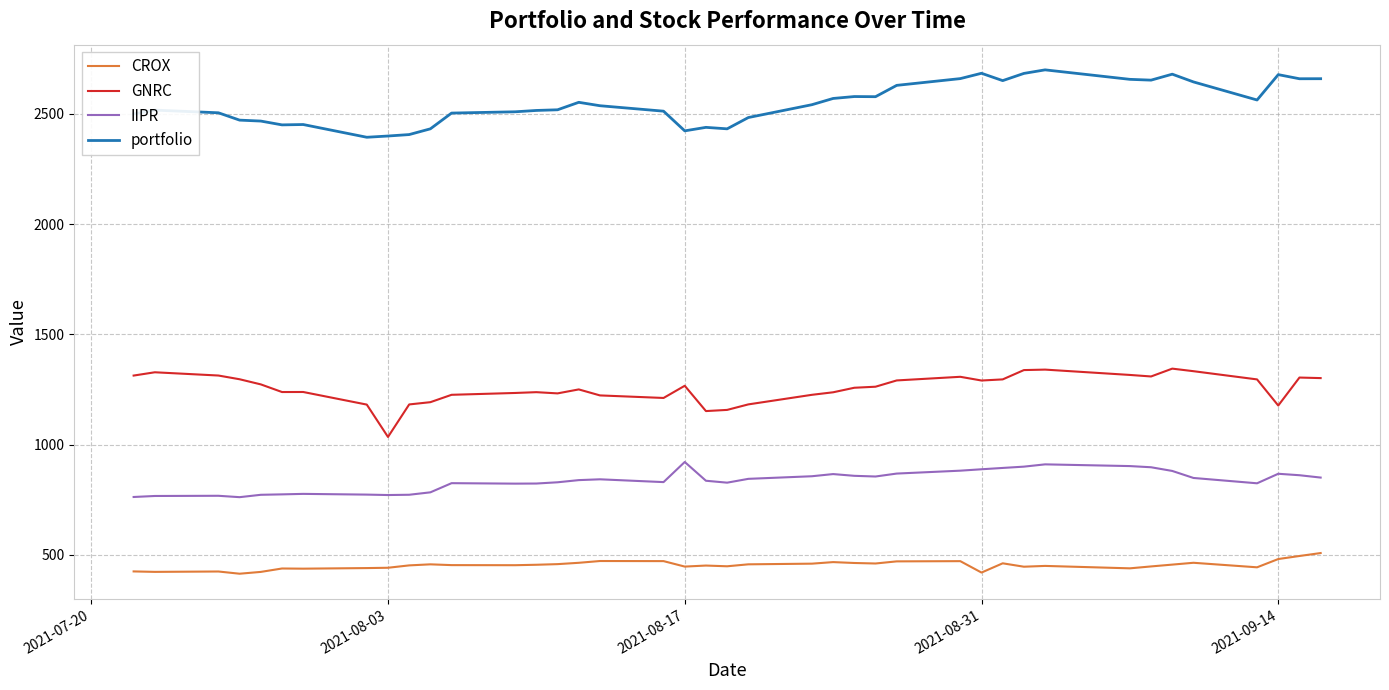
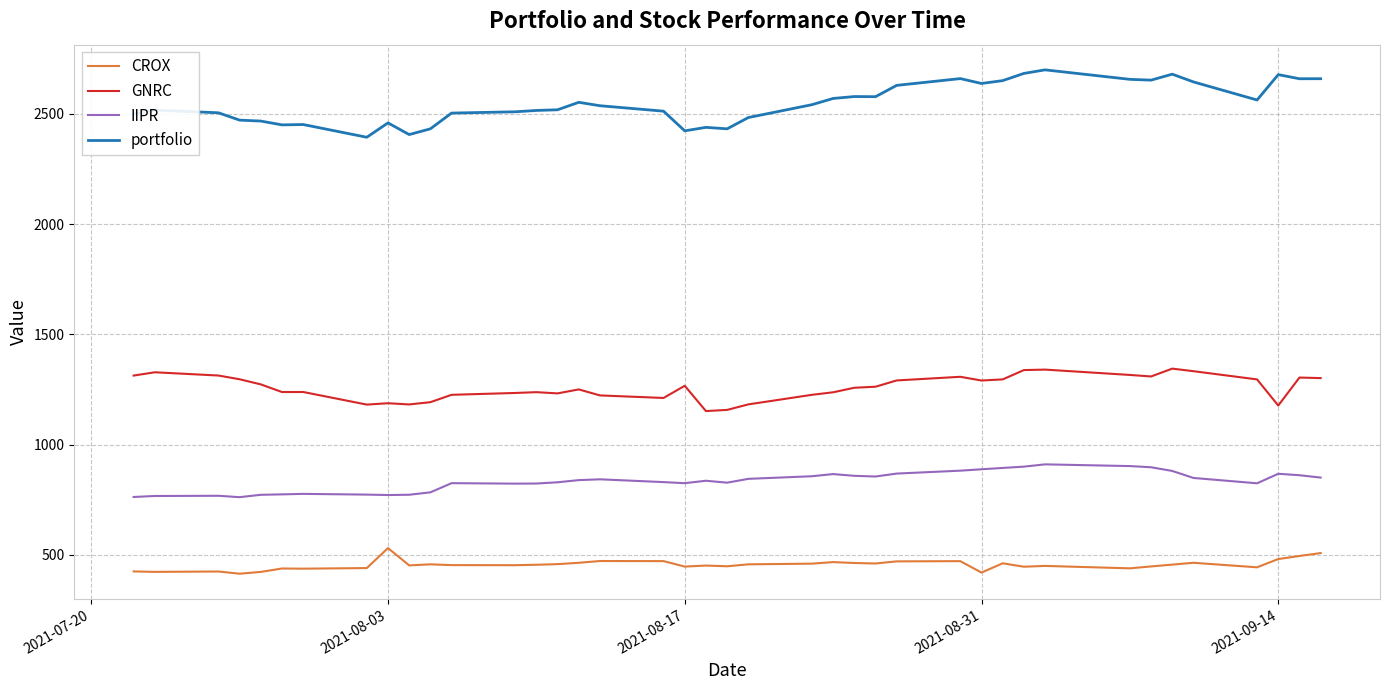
CROX, 2021-08-03: 440 -> 530
GNRC, 2021-08-03: 1030 -> 1190
portfolio, 2021-08-03: 2400 -> 2460
IIPR, 2021-08-17: 920 -> 820
portfolio, 2021-08-31: 2680 -> 2640
